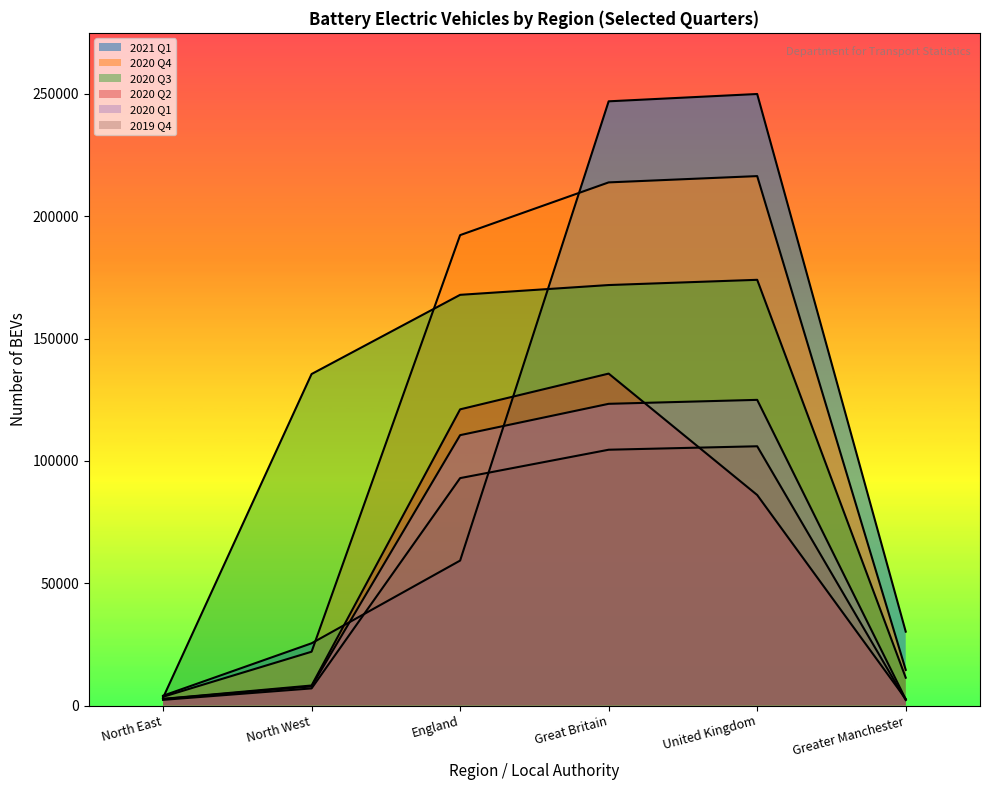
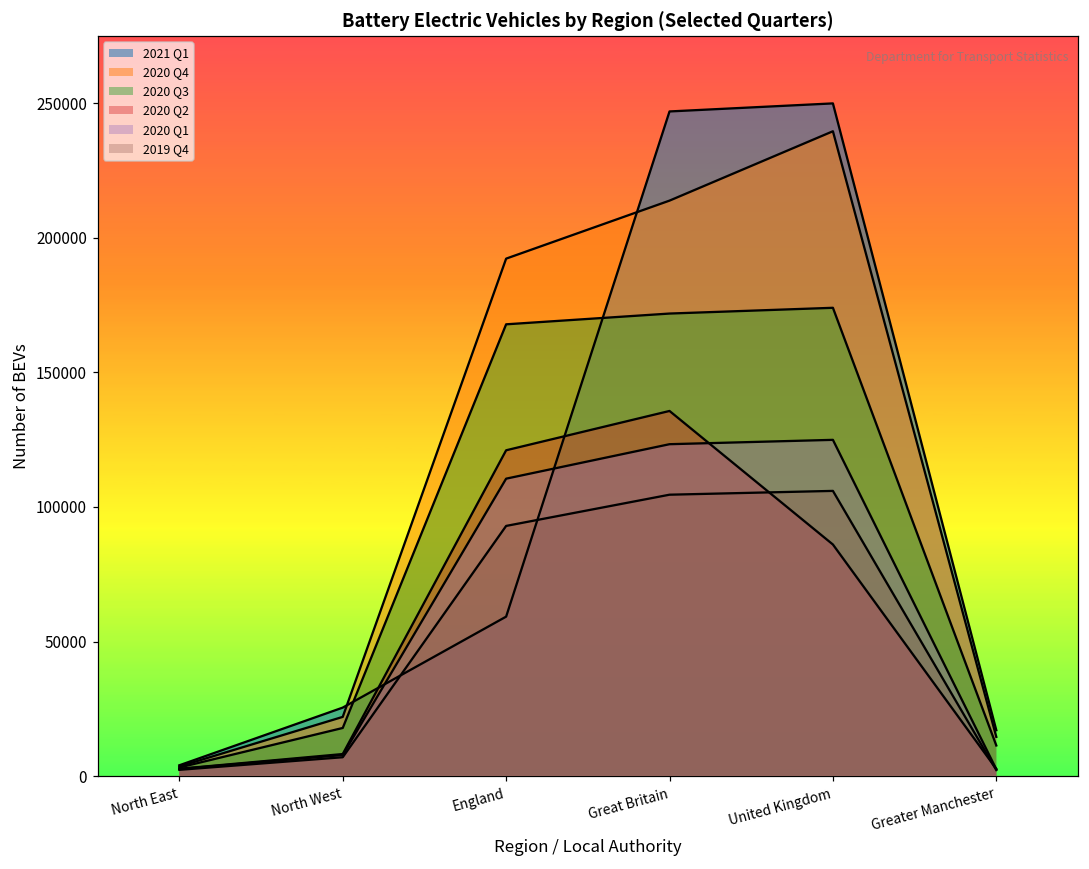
2020 Q3, North West: 135000 -> 18000
2020 Q4, United Kingdom: 216000 -> 240000
2021 Q1, Greater Manchester: 30000 -> 17000
